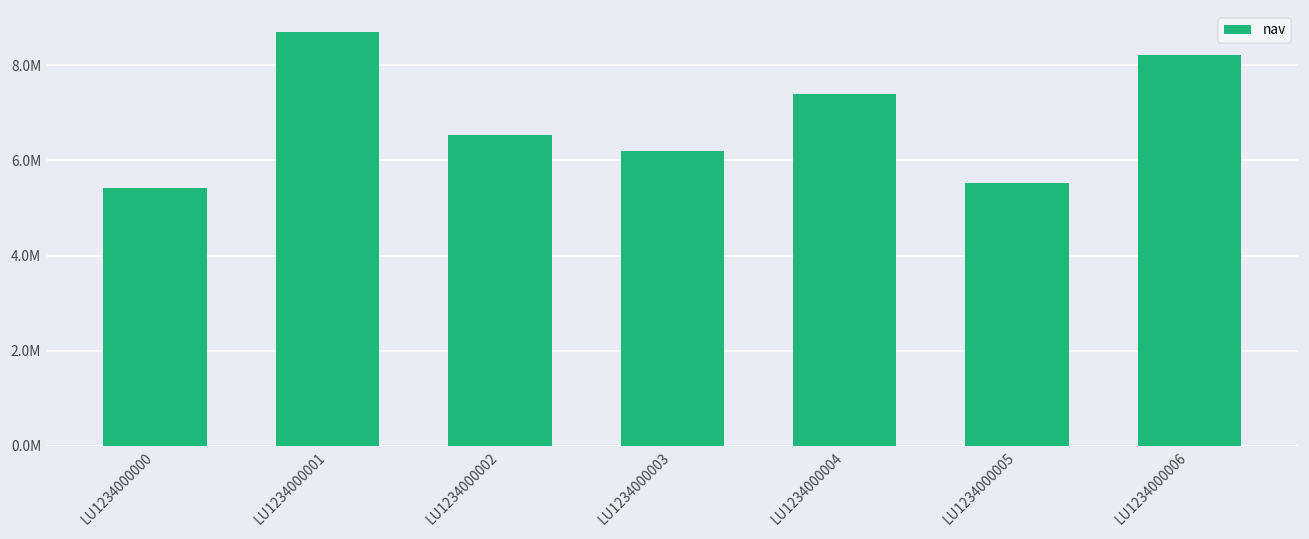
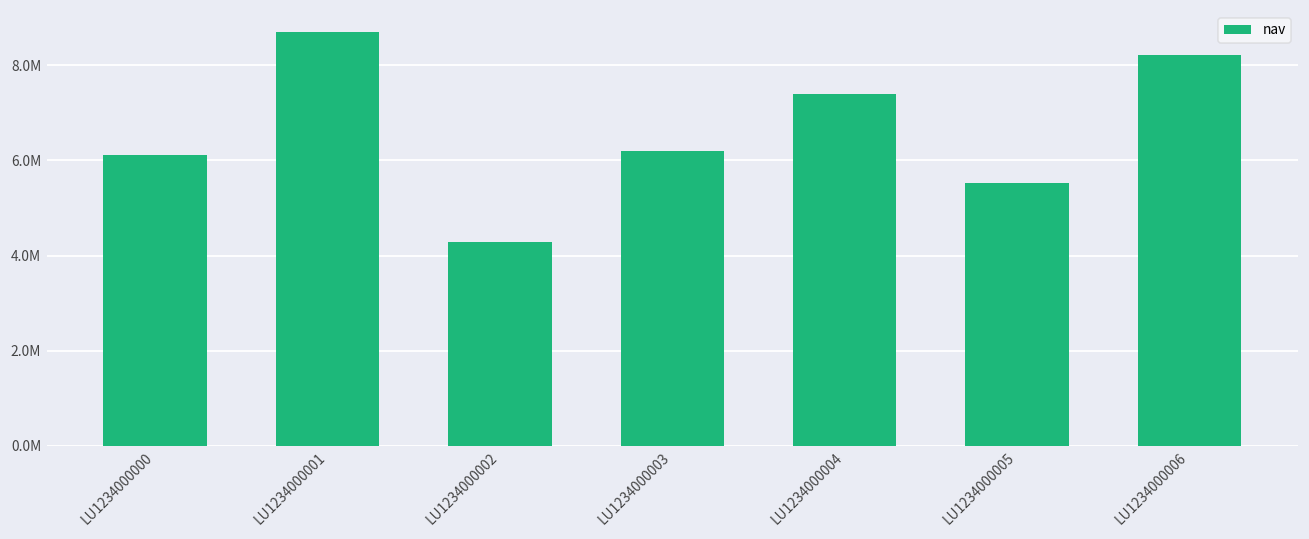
LU1234000000: 5400000 -> 6100000
LU1234000002: 6500000 -> 4300000
